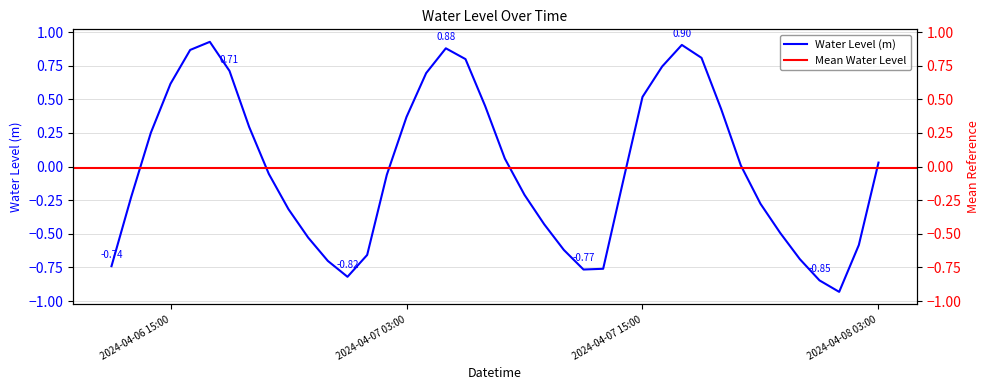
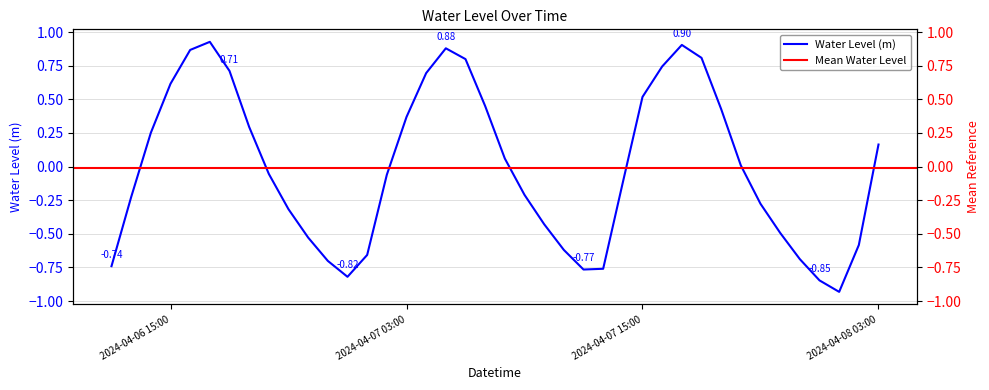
2024-04-08 03:00: 0.03 -> 0.16
